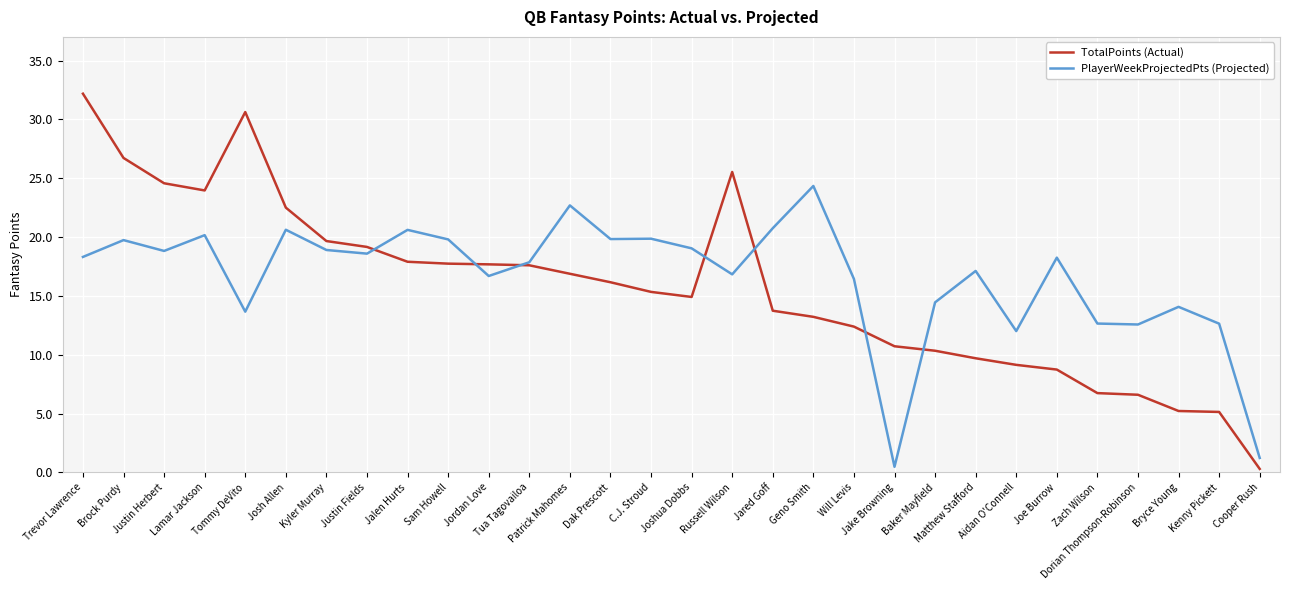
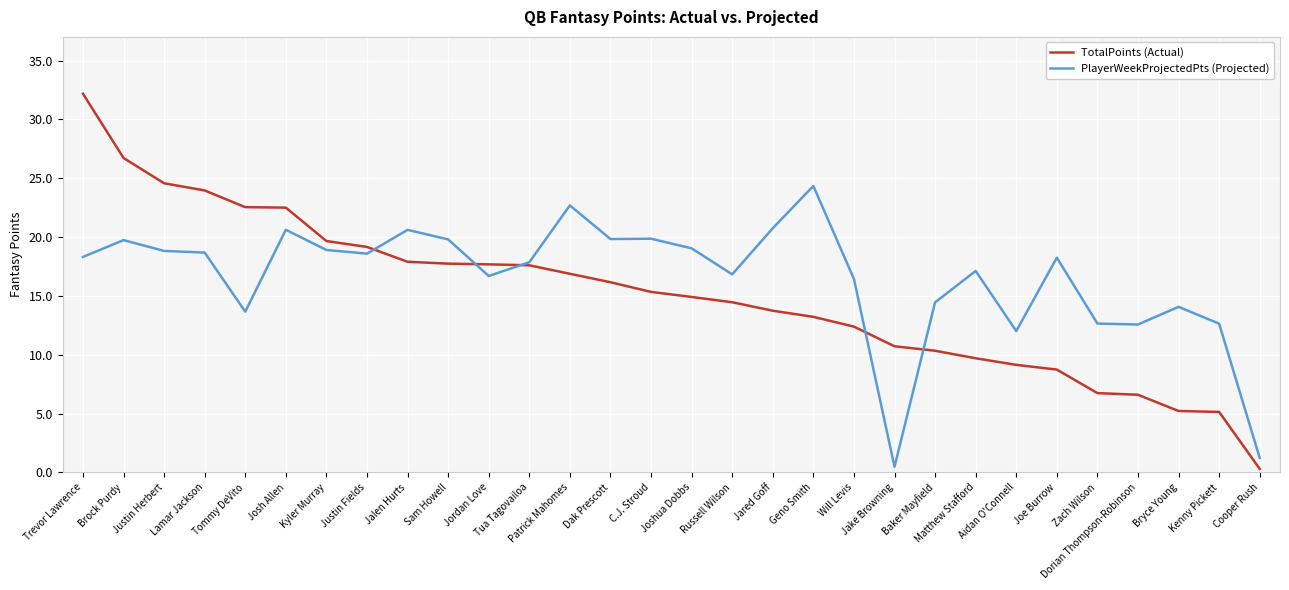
PlayerWeekProjectedPts (Projected), Lamar Jackson: 20.2 -> 18.7
TotalPoints (Actual), Tommy DeVito: 30.6 -> 22.5
TotalPoints (Actual), Russell Wilson: 25.5 -> 14.5
